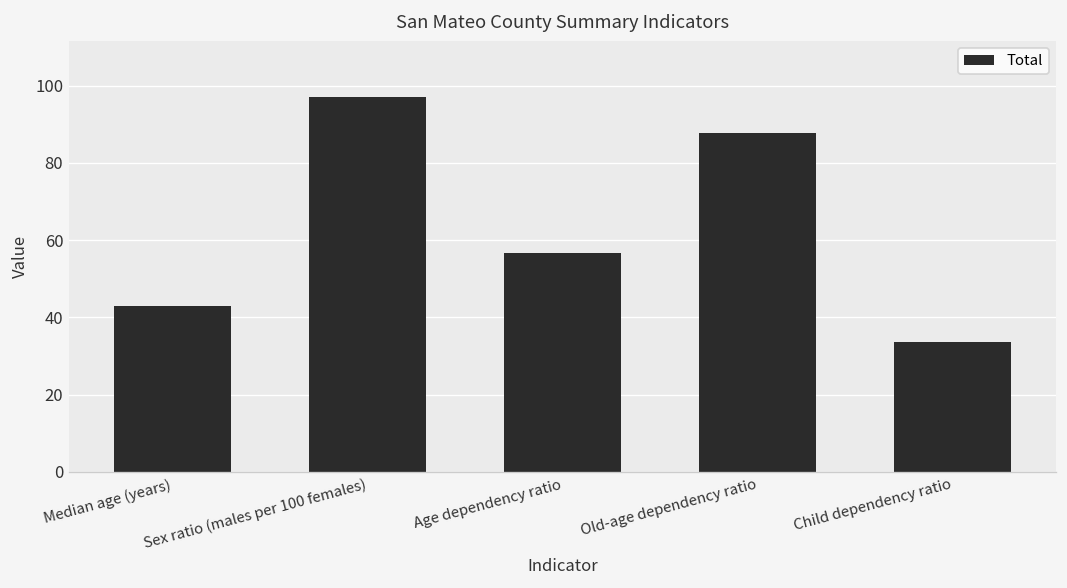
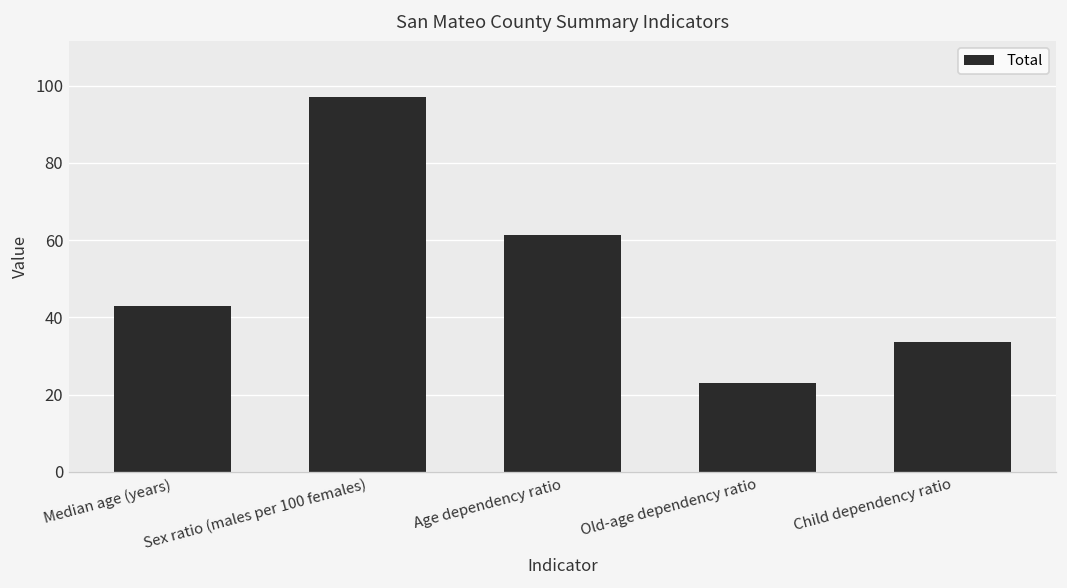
Age dependency ratio: 57 -> 61
Old-age dependency ratio: 88 -> 23
